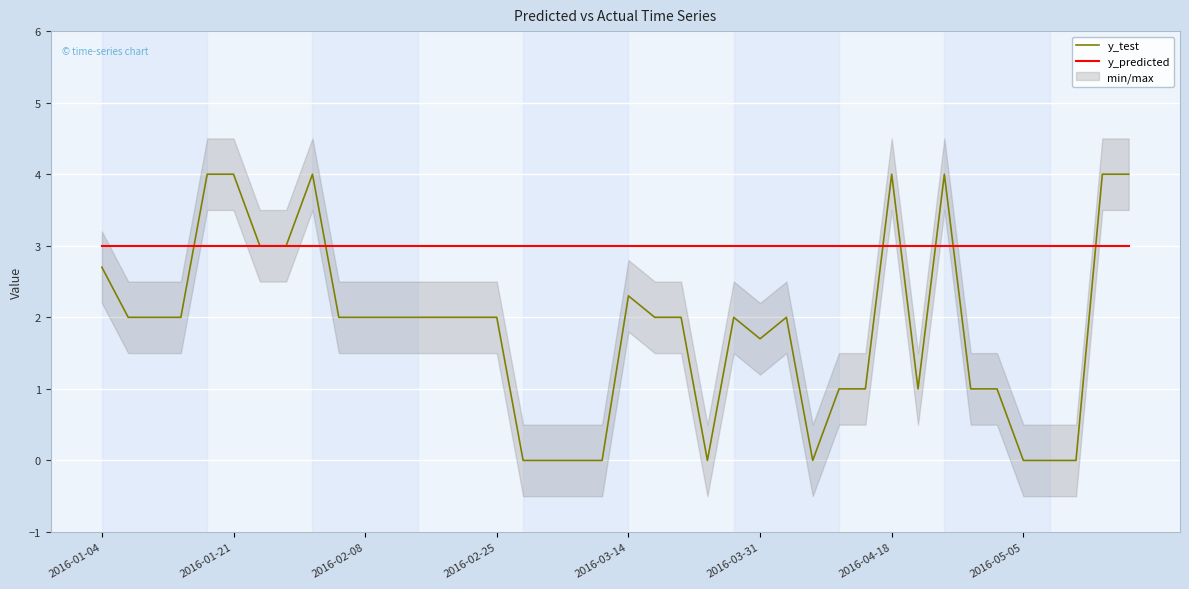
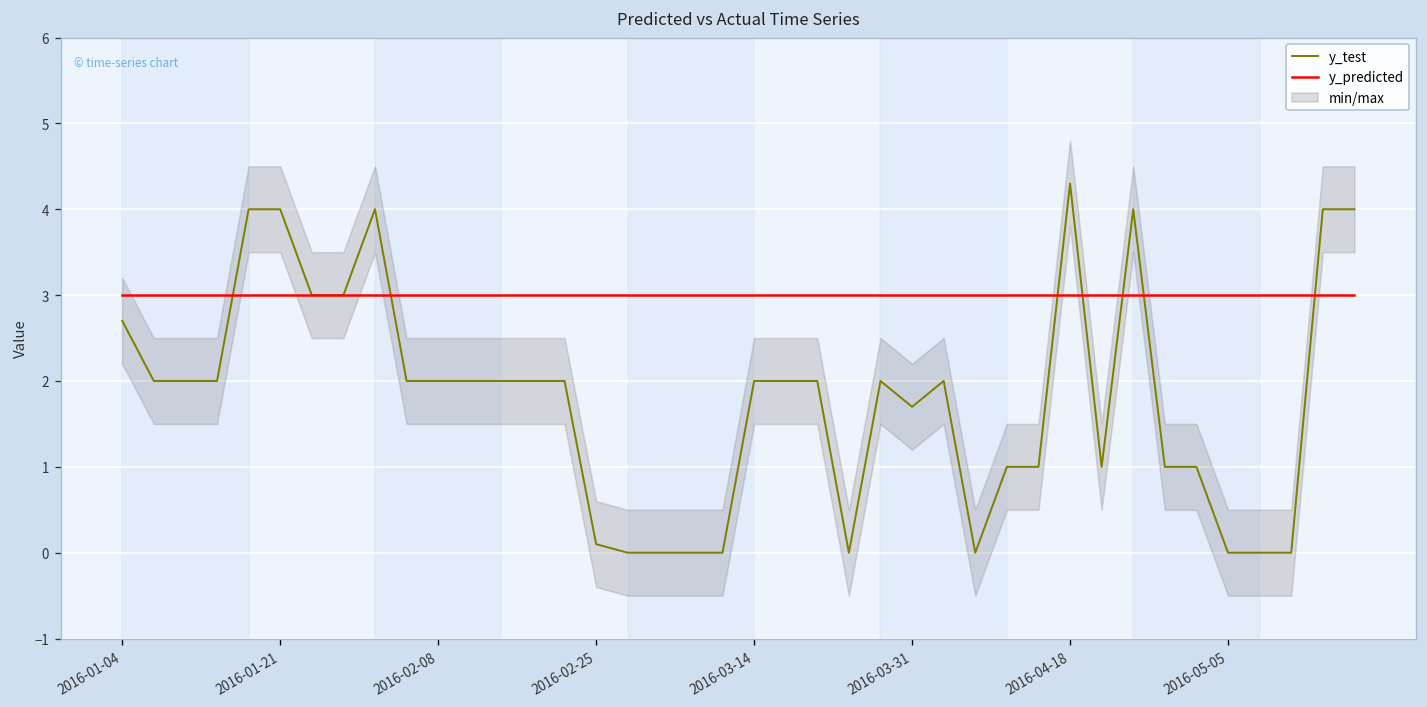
y_test, 2016-02-25: 2.0 -> 0.1
y_test, 2016-03-14: 2.3 -> 2.0
y_test, 2016-04-18: 4.0 -> 4.3
